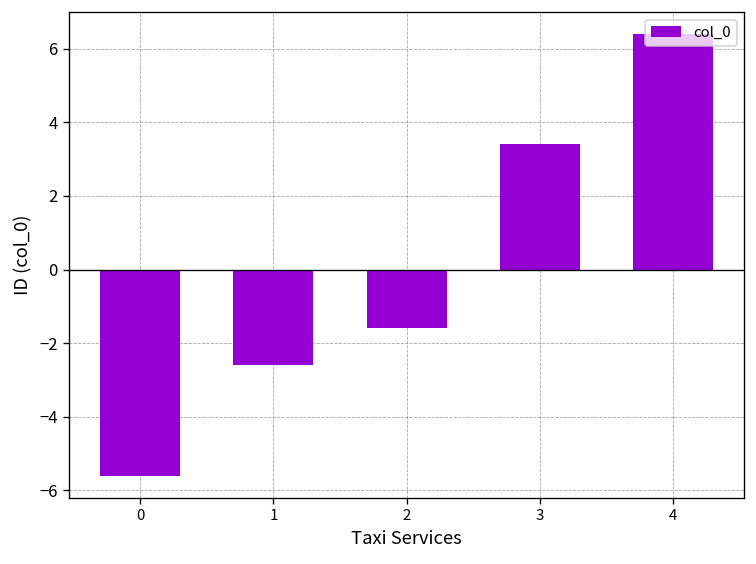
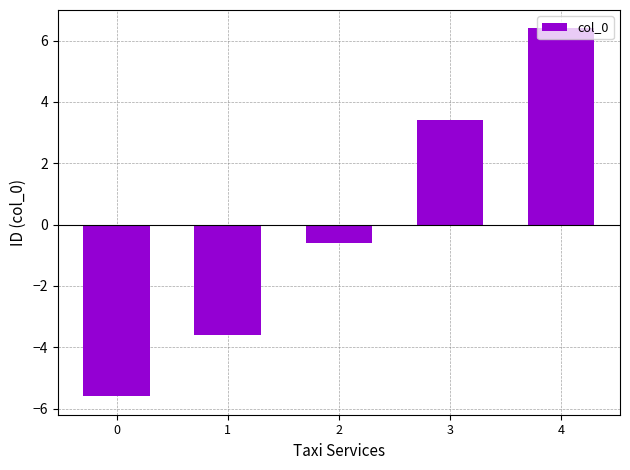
1: -2.6 -> -3.6
2: -1.6 -> -0.6
